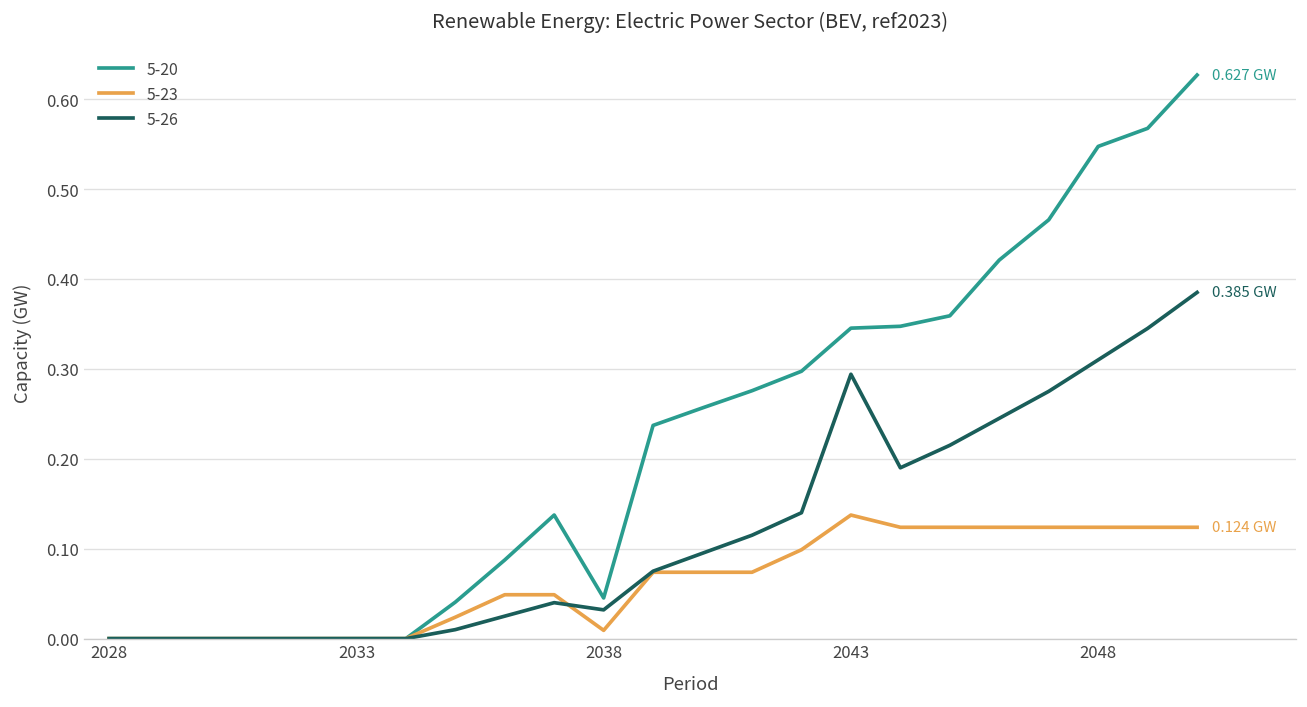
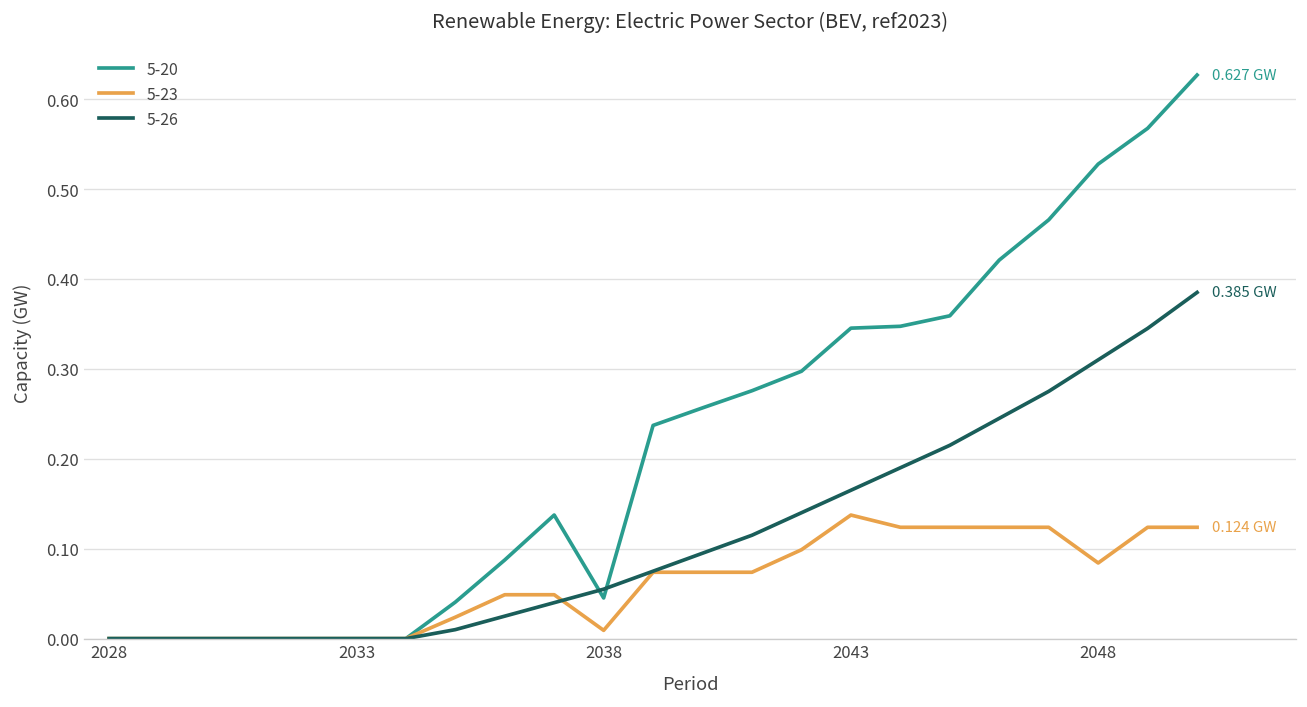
5-26, 2038: 0.03 -> 0.06
5-26, 2043: 0.29 -> 0.17
5-20, 2048: 0.55 -> 0.53
5-23, 2048: 0.12 -> 0.08
